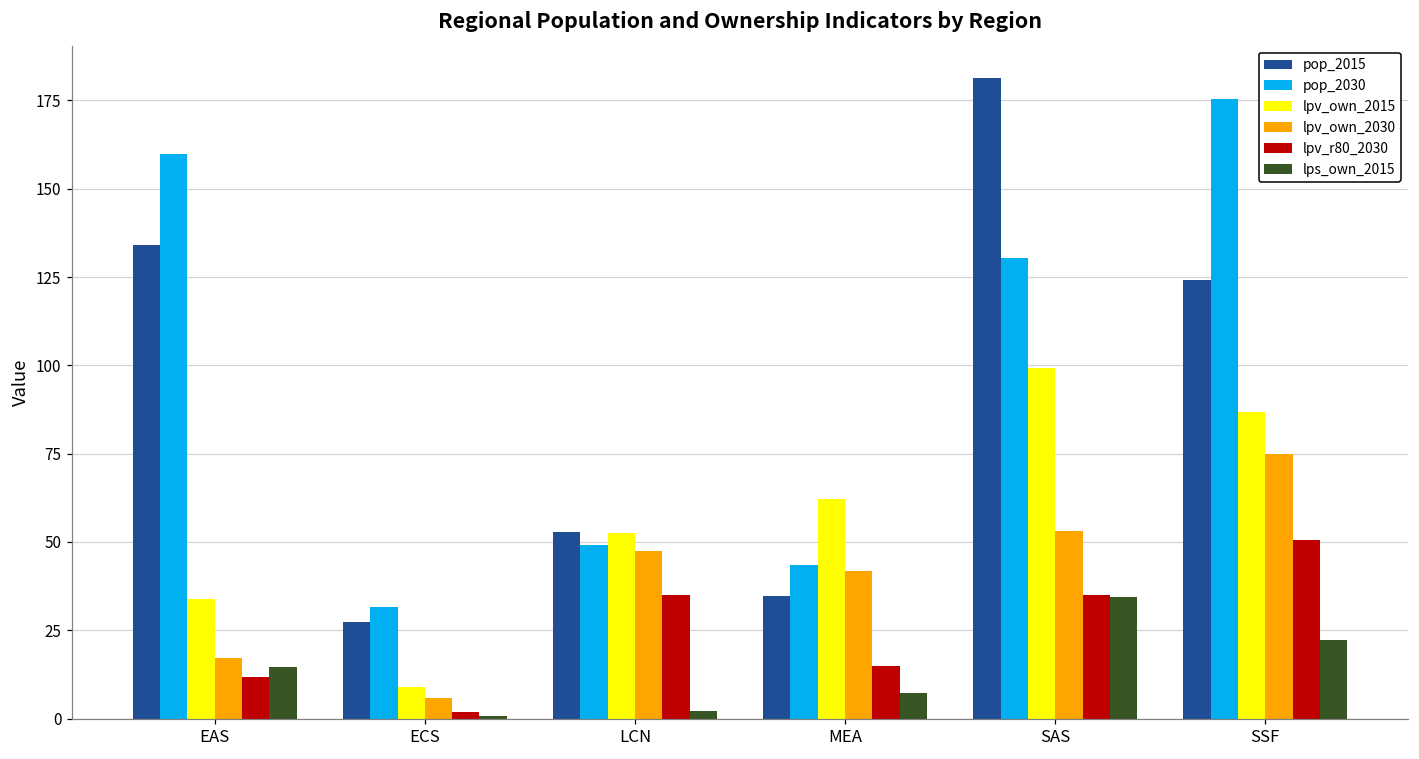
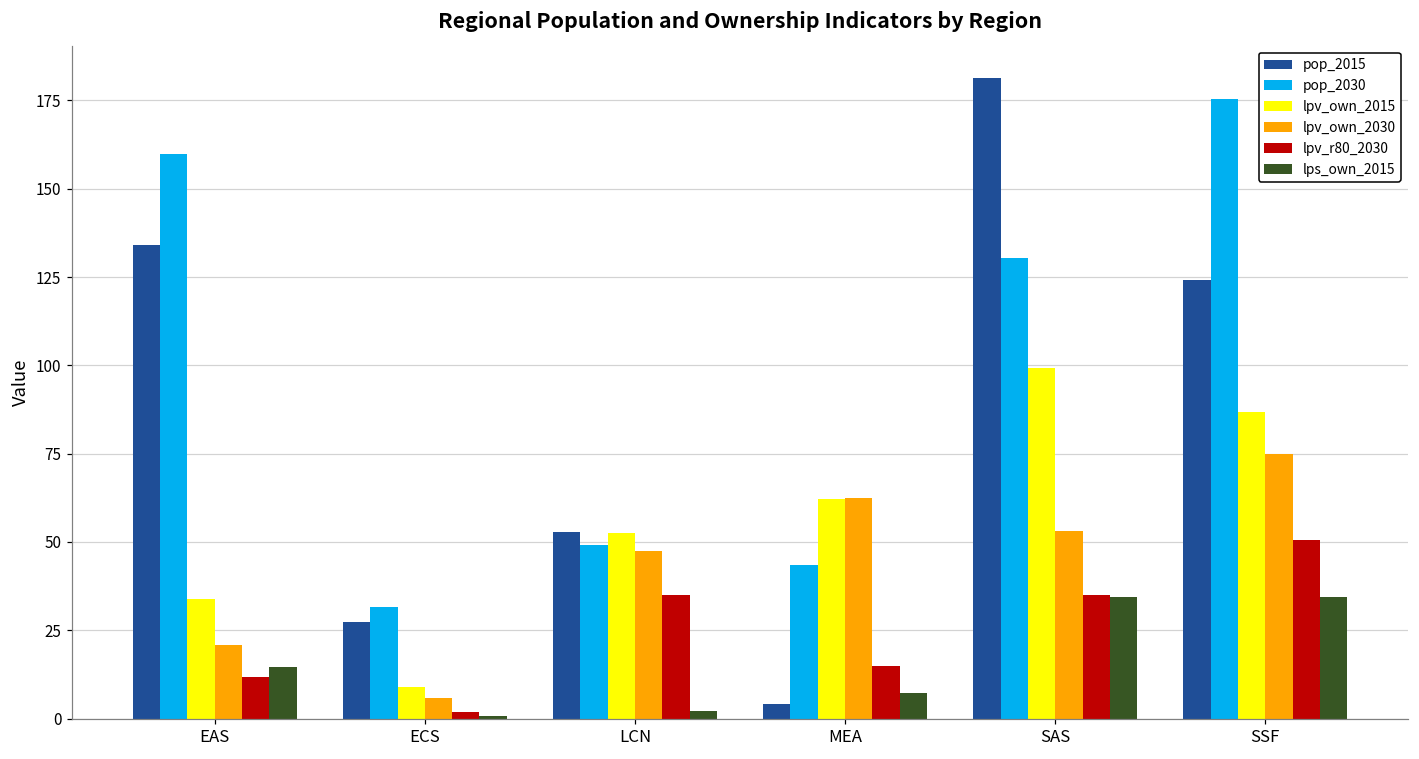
lpv_own_2030, EAS: 17 -> 21
pop_2015, MEA: 35 -> 4
lpv_own_2030, MEA: 42 -> 62
lps_own_2015, SSF: 22 -> 34
